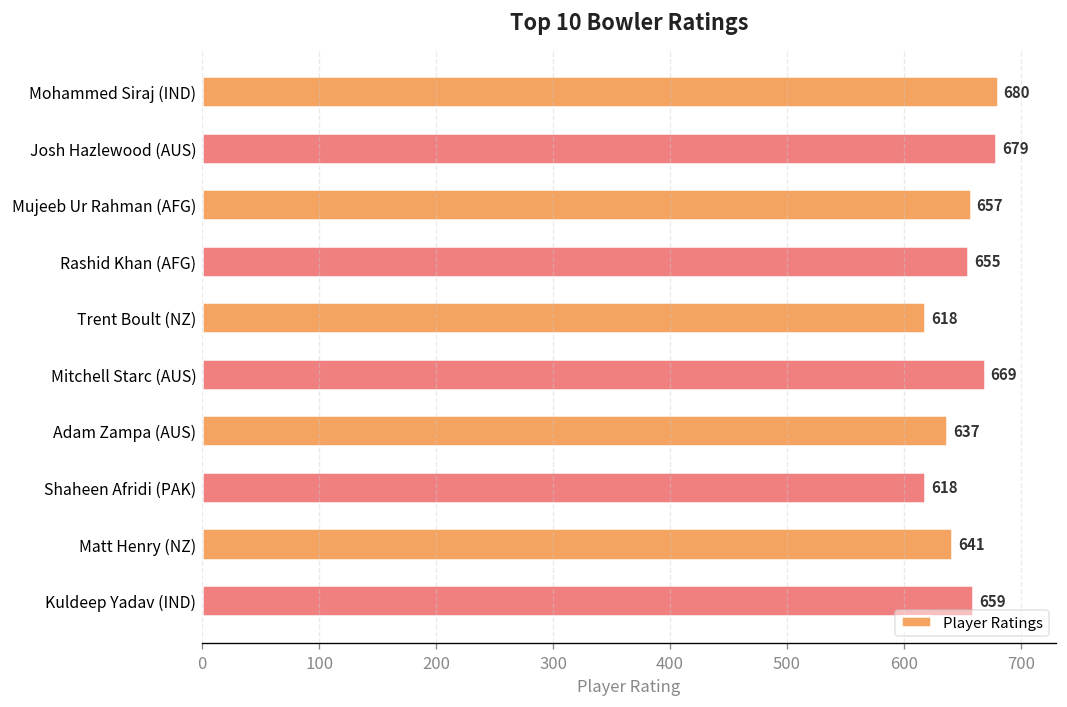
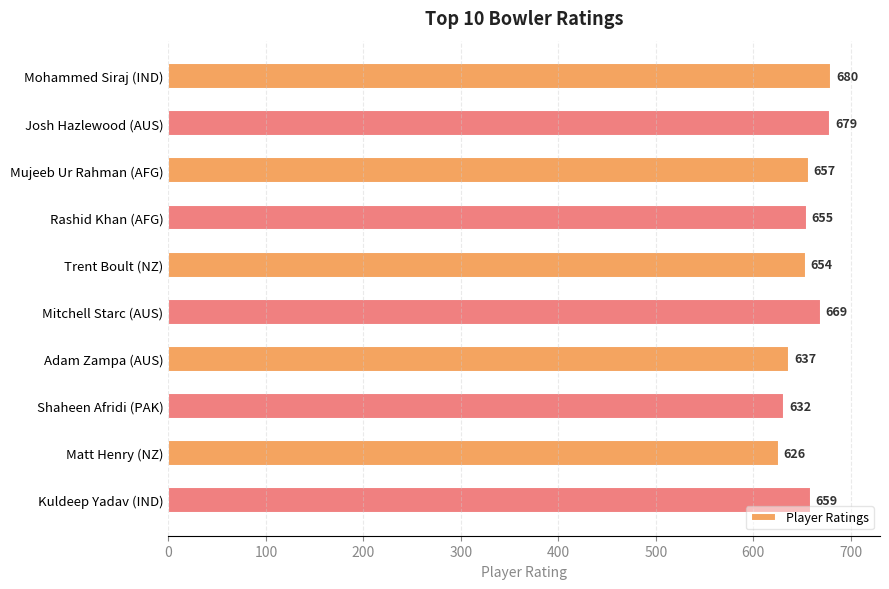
Trent Boult (NZ): 618 -> 654
Shaheen Afridi (PAK): 618 -> 632
Matt Henry (NZ): 641 -> 626
